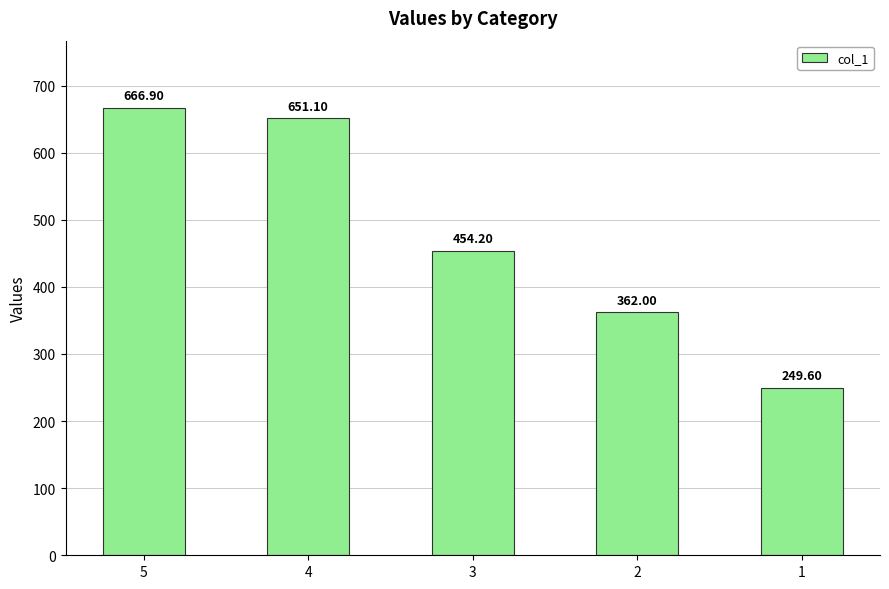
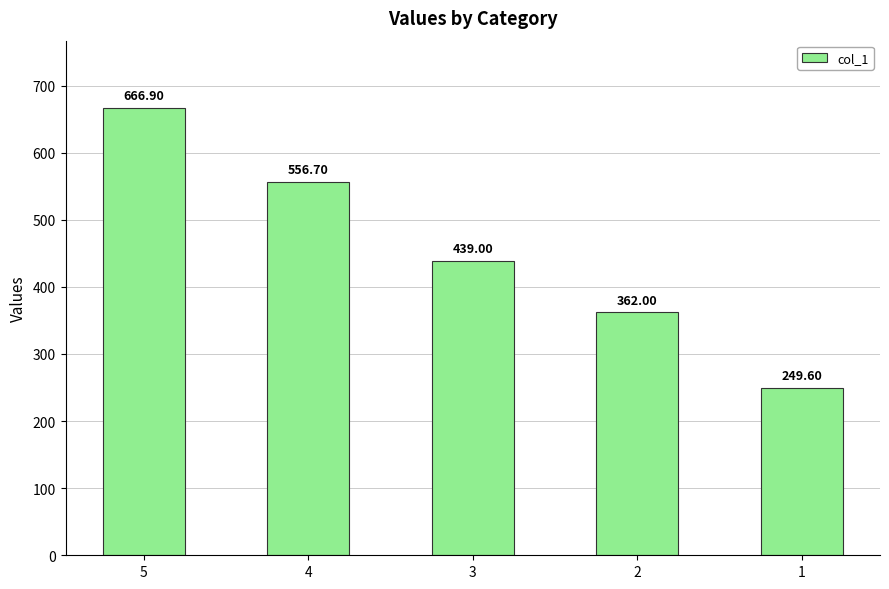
4: 651.10 -> 556.70
3: 454.20 -> 439.00
